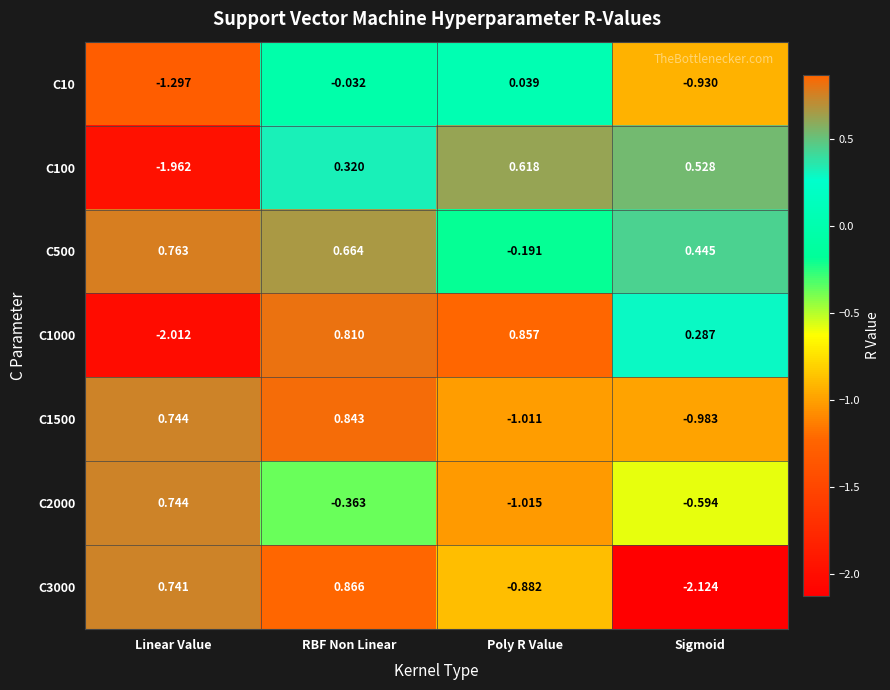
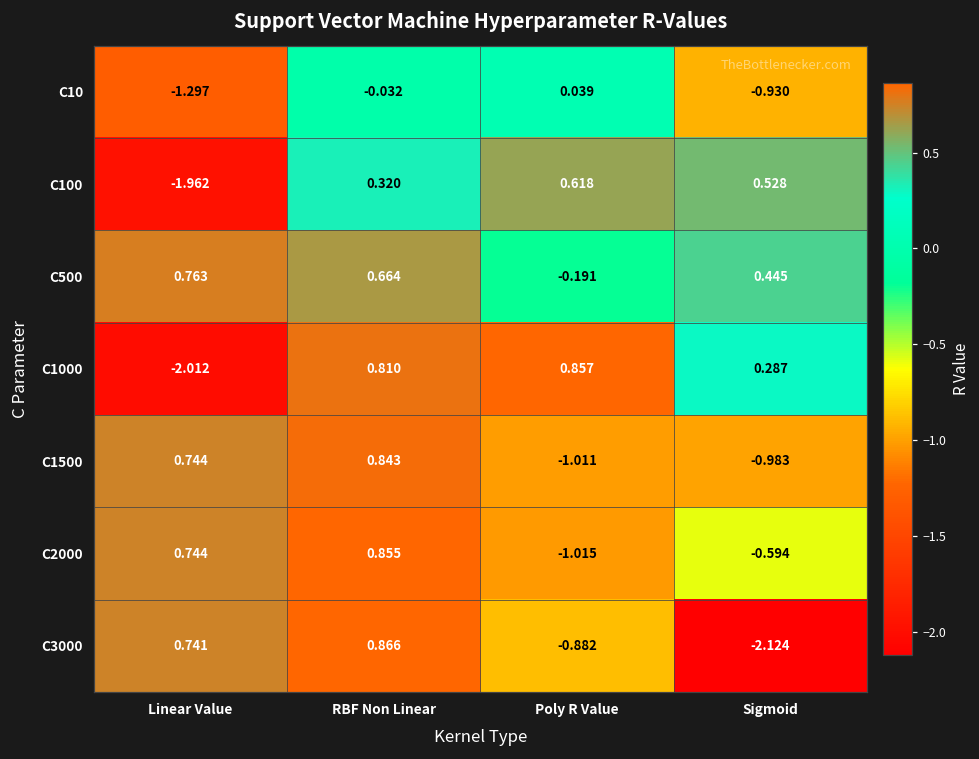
C2000, RBF Non Linear: -0.363 -> 0.855
